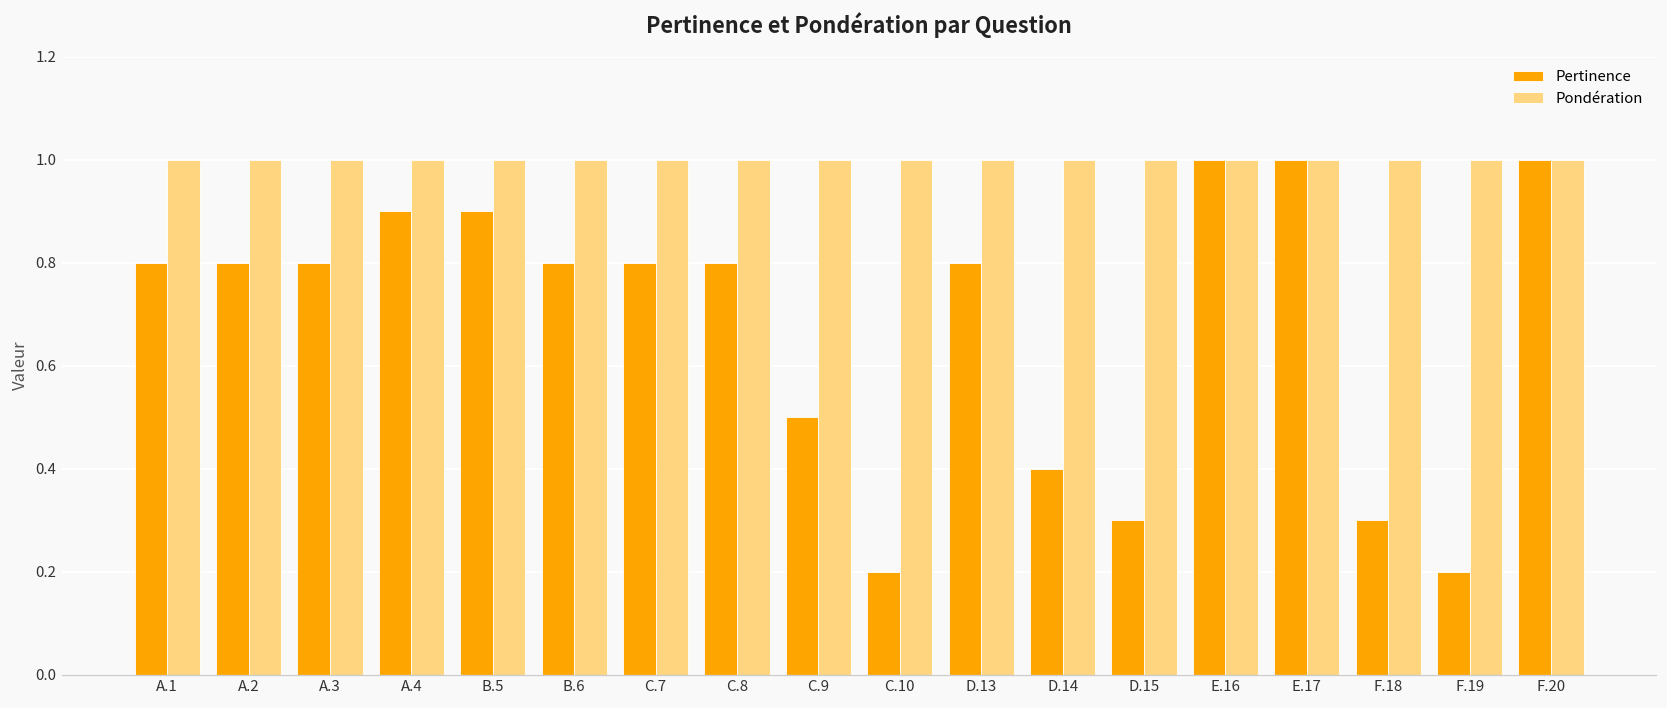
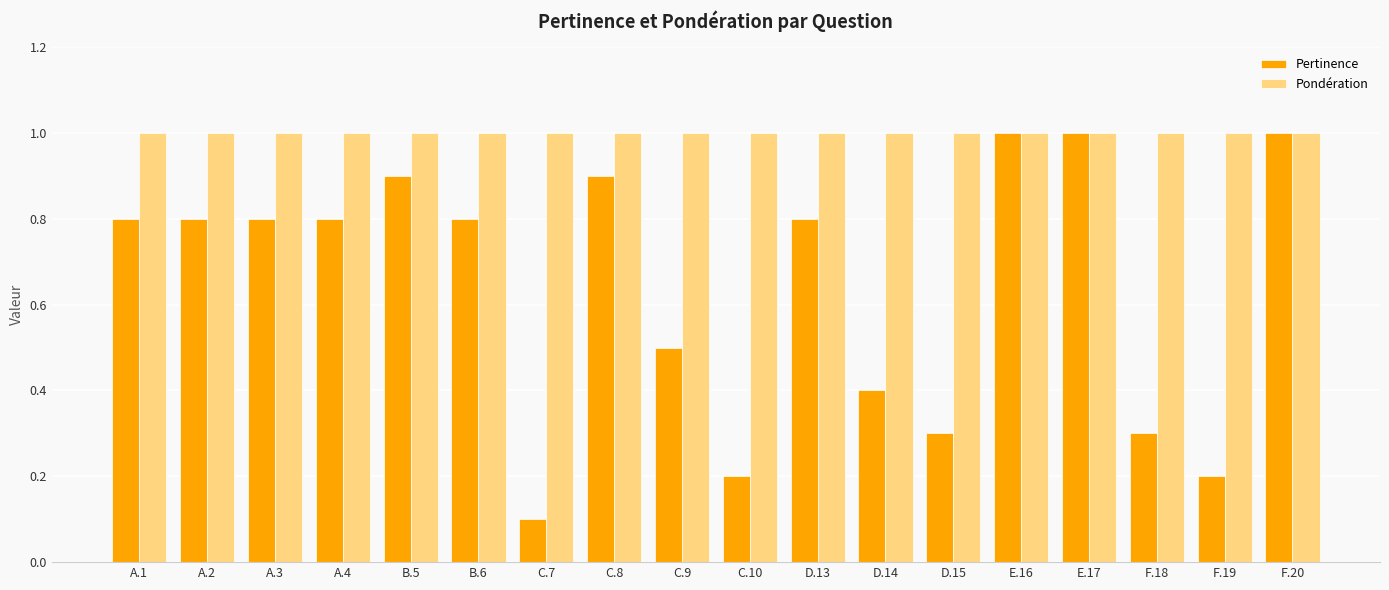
Pertinence, A.4: 0.9 -> 0.8
Pertinence, C.7: 0.8 -> 0.1
Pertinence, C.8: 0.8 -> 0.9
